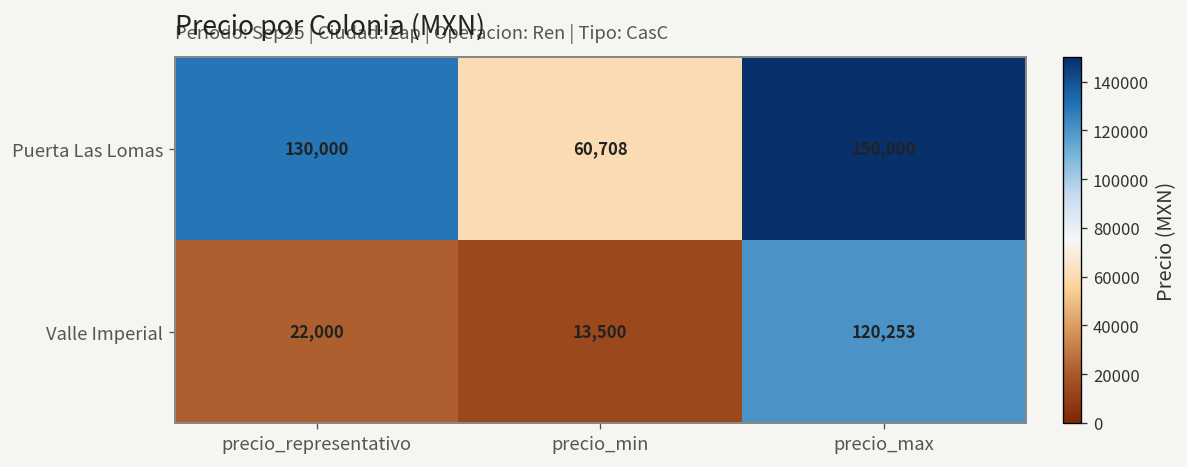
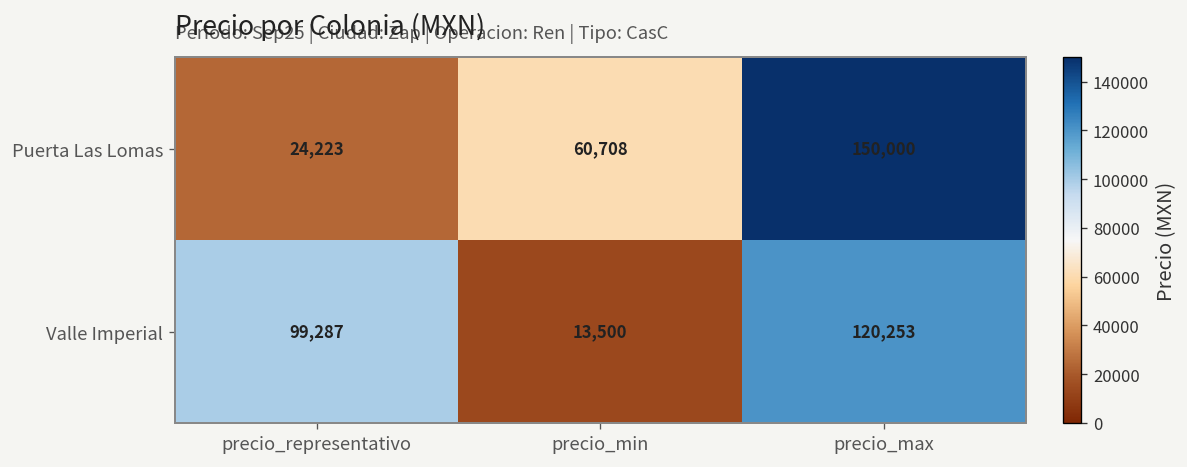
Puerta Las Lomas, precio_representativo: 130,000 -> 24,223
Valle Imperial, precio_representativo: 22,000 -> 99,287
